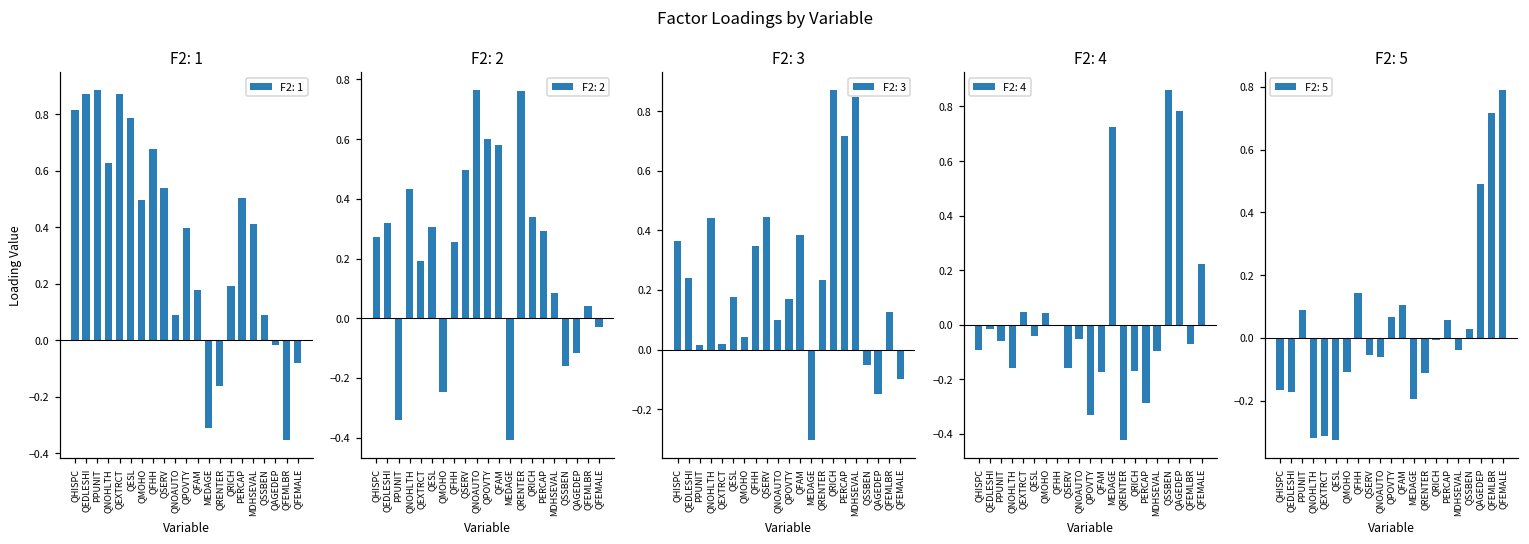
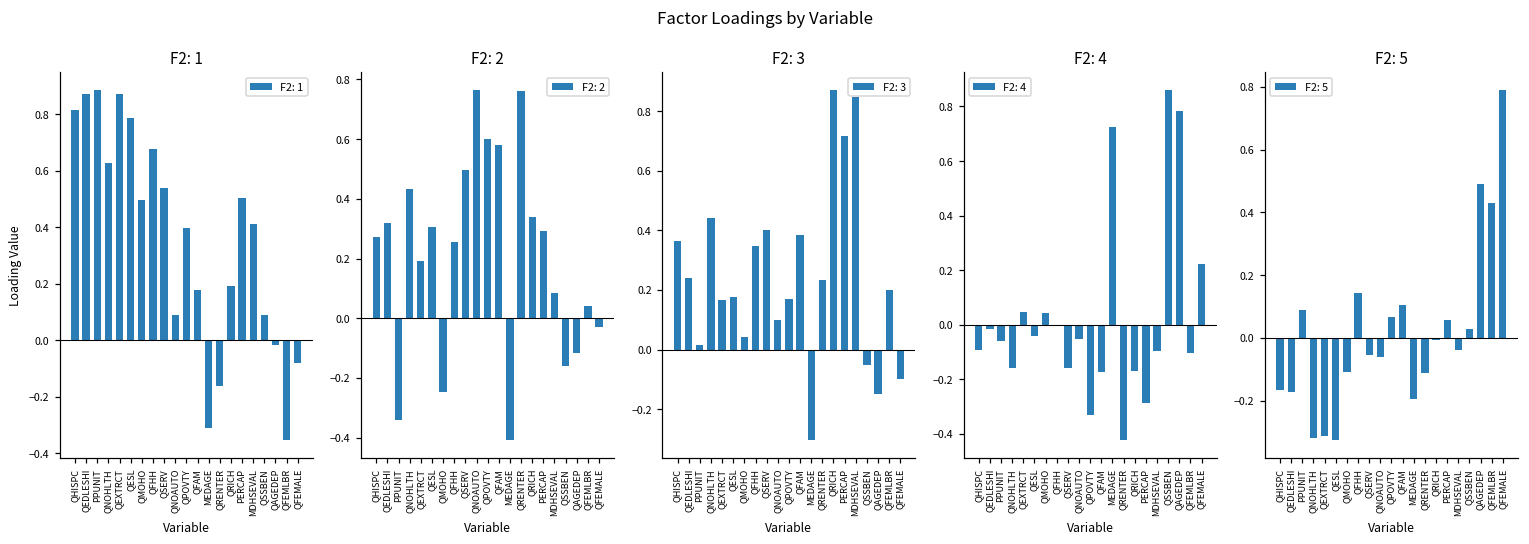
F2: 3, QEXTRCT: 0.02 -> 0.17
F2: 3, QSERV: 0.45 -> 0.40
F2: 3, QFEMLBR: 0.13 -> 0.20
F2: 4, QFEMLBR: -0.07 -> -0.11
F2: 5, QFEMLBR: 0.72 -> 0.43
